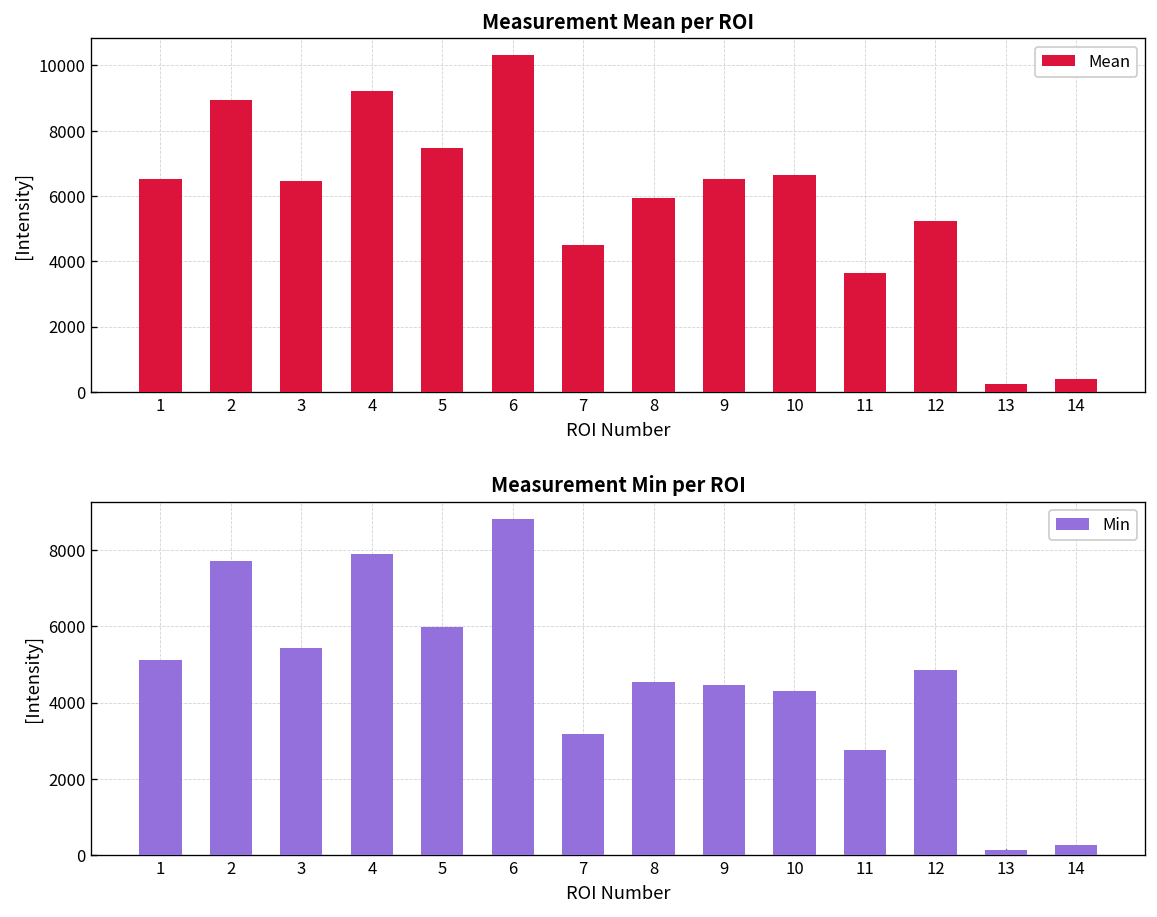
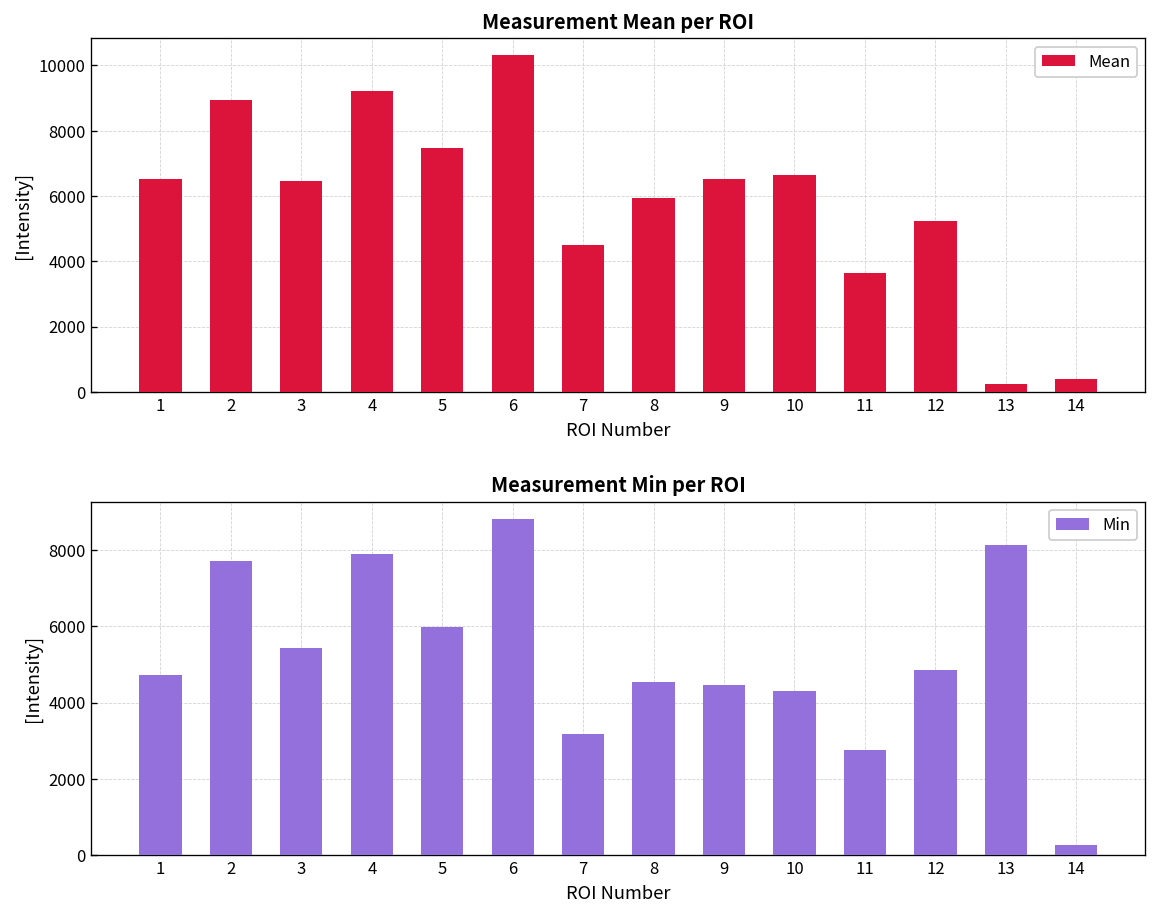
Measurement Min per ROI, 1: 5100 -> 4700
Measurement Min per ROI, 13: 100 -> 8100
